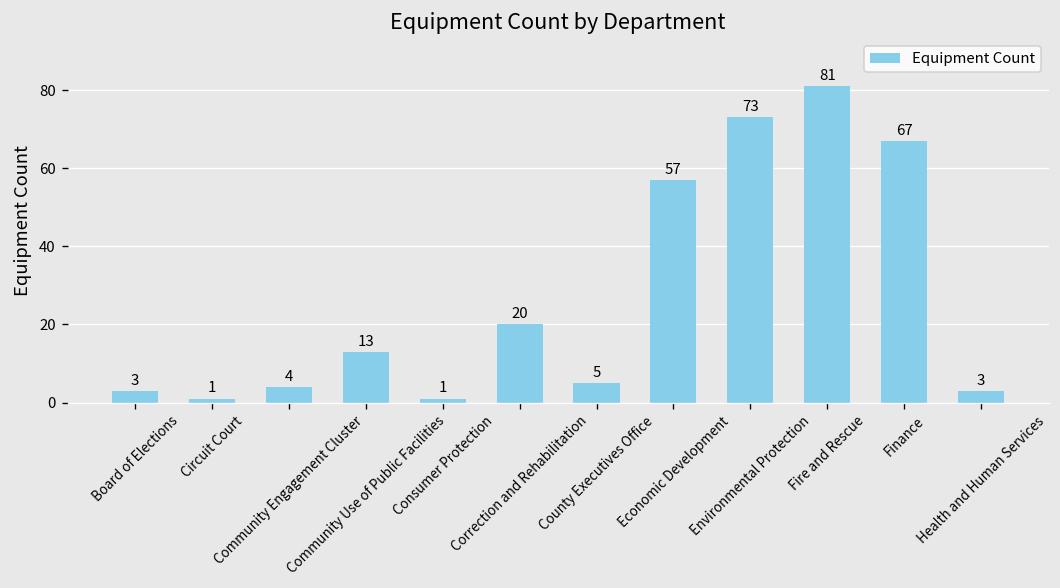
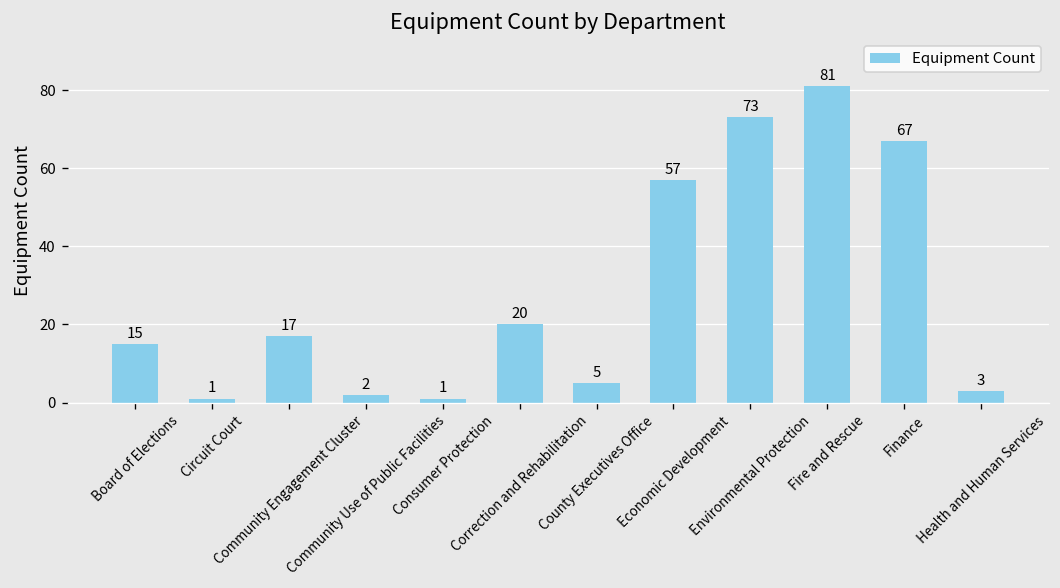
Board of Elections: 3 -> 15
Community Engagement Cluster: 4 -> 17
Community Use of Public Facilities: 13 -> 2
